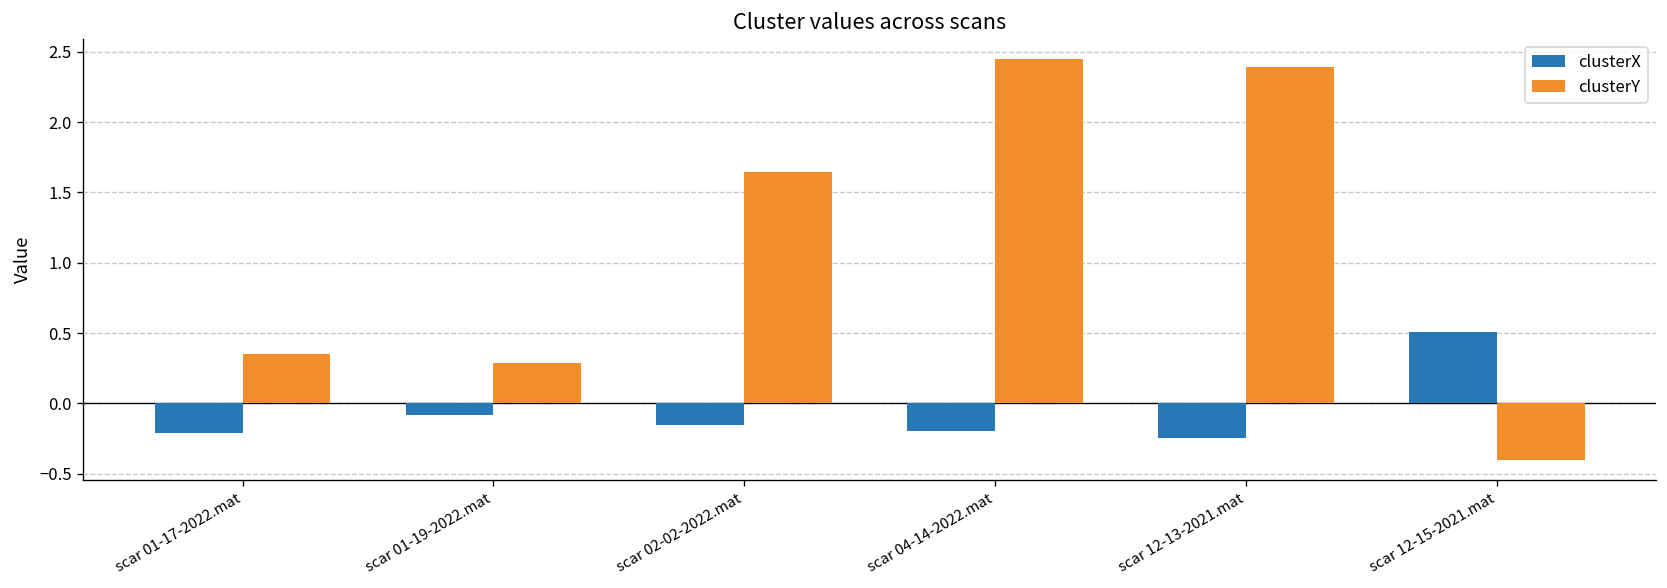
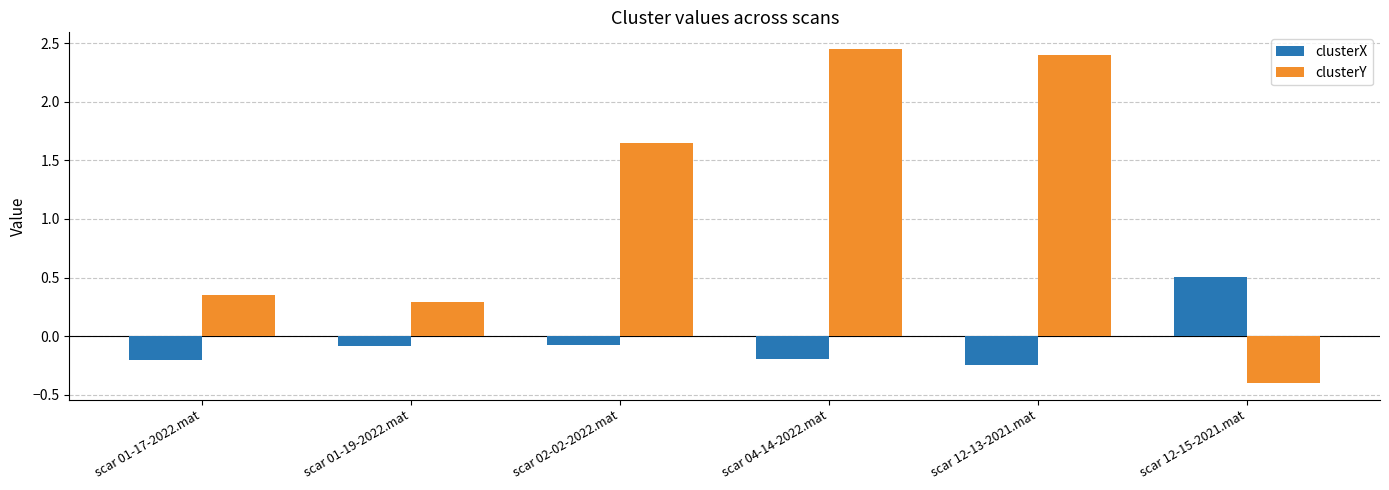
clusterX, scar 02-02-2022.mat: -0.15 -> -0.07
